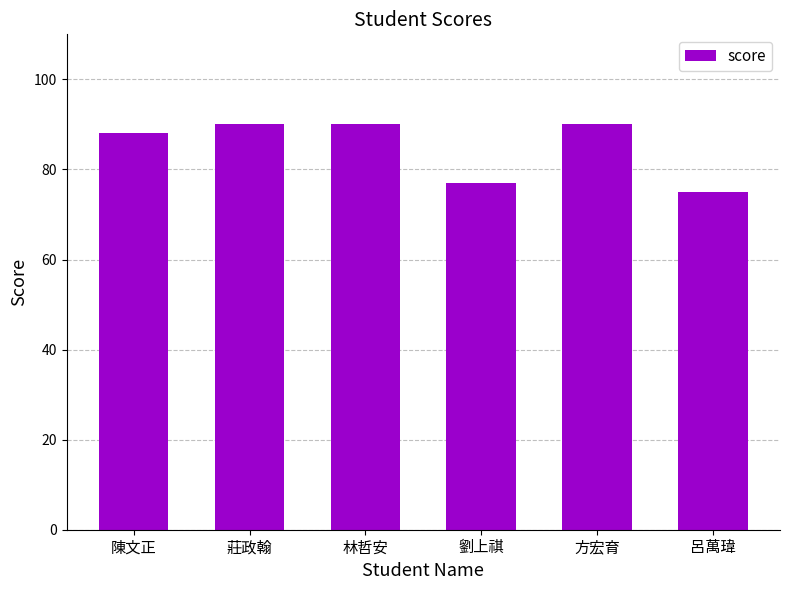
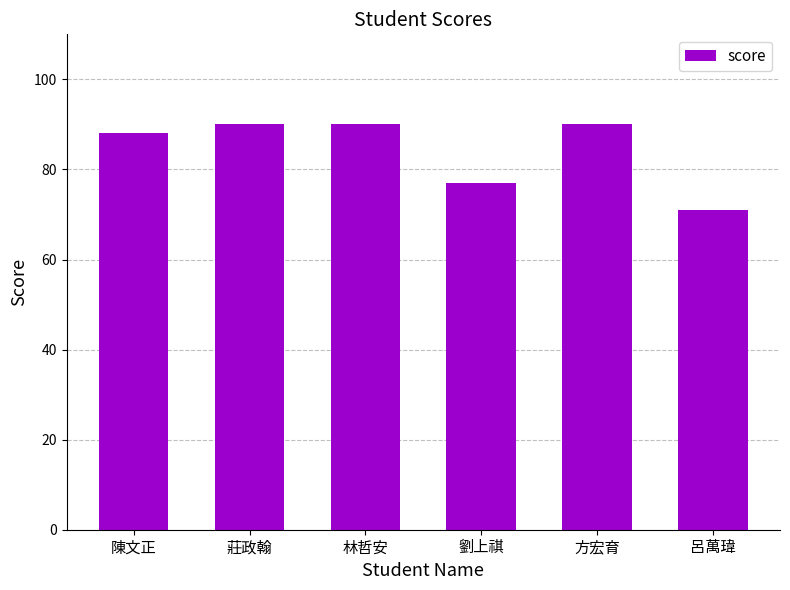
呂萬瑋: 75 -> 71
